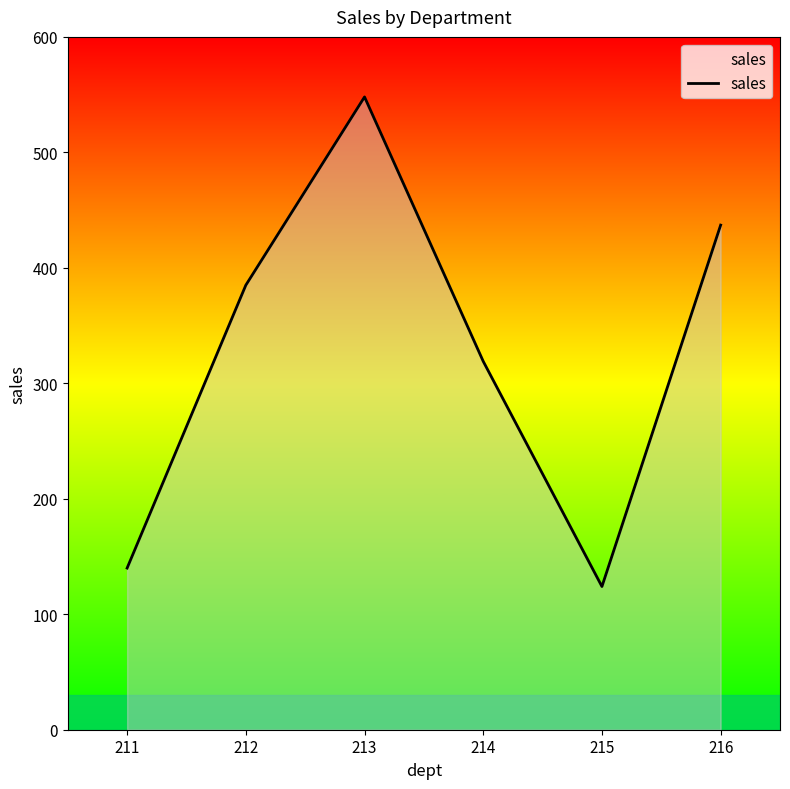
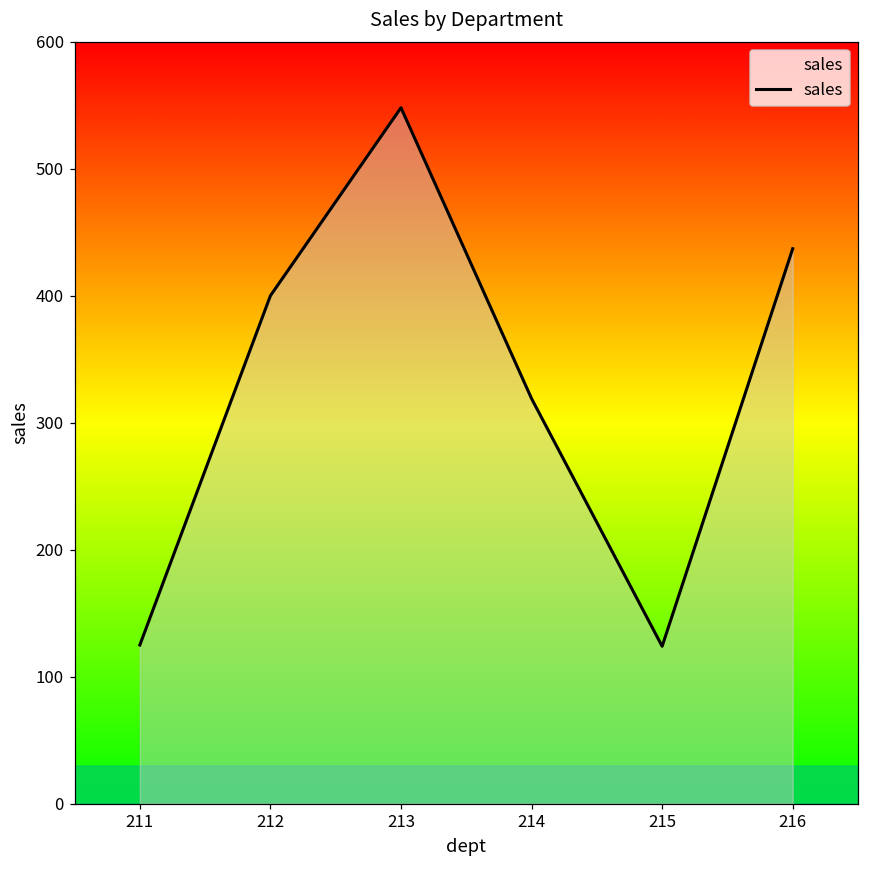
211: 140 -> 125
212: 385 -> 400
